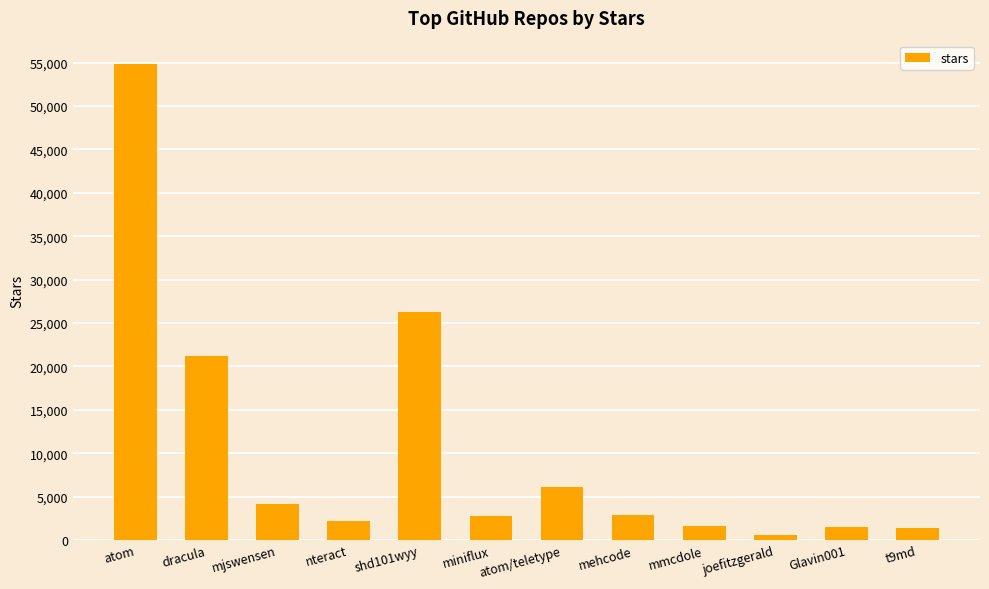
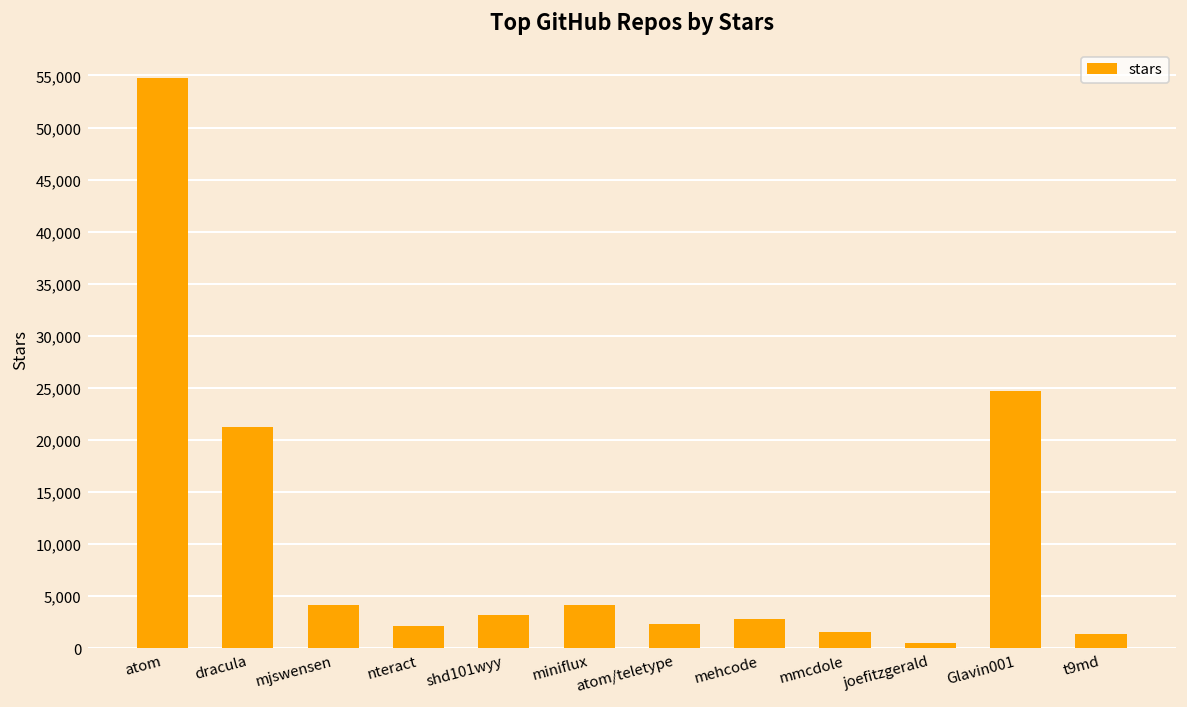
shd101wyy: 26,000 -> 3,000
miniflux: 3,000 -> 4,000
atom/teletype: 6,000 -> 2,000
Glavin001: 2,000 -> 25,000
